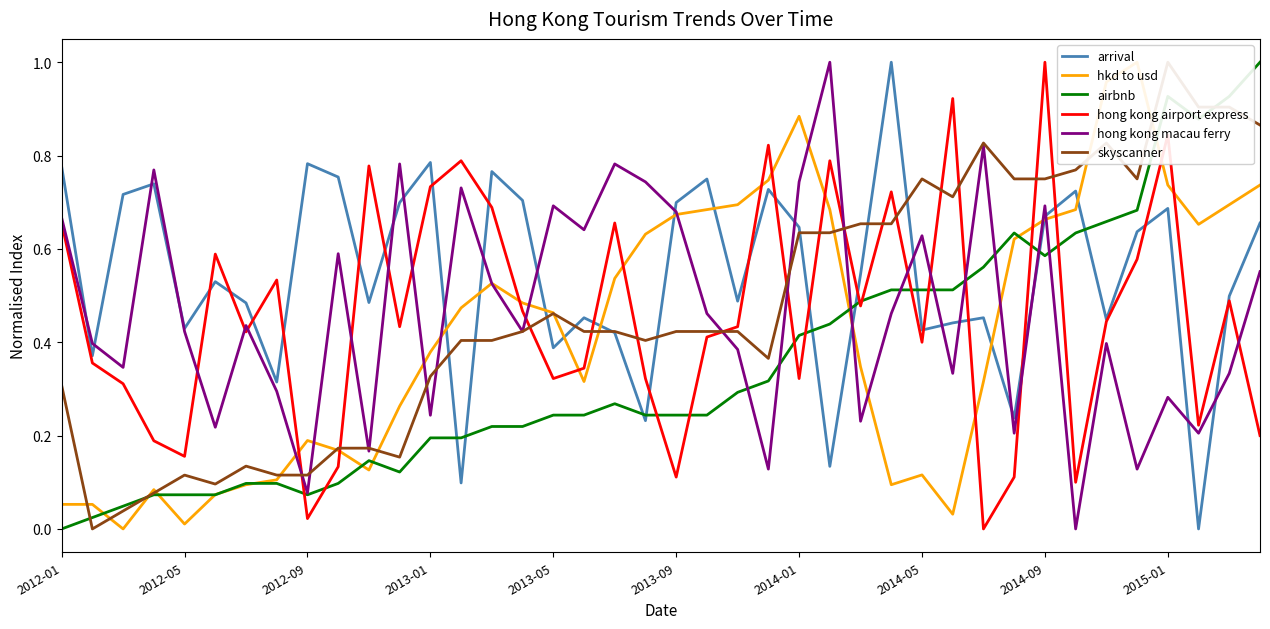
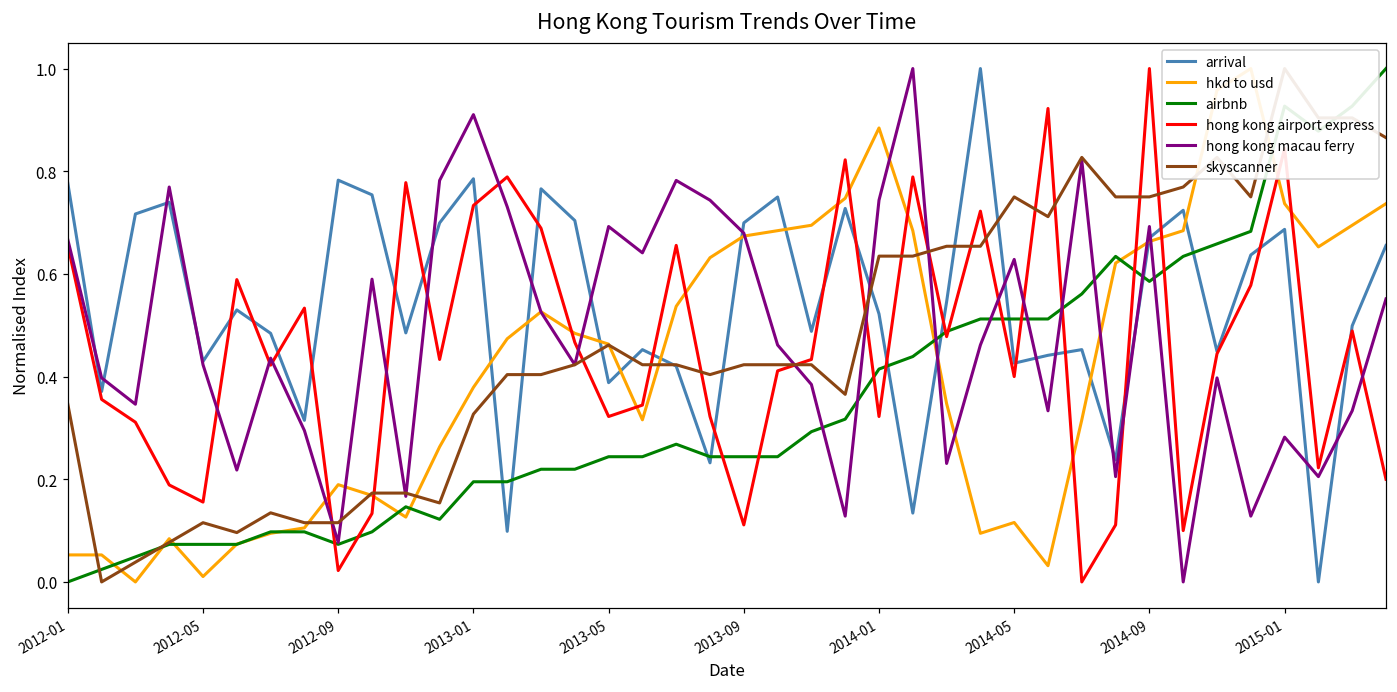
skyscanner, 2012-01: 0.31 -> 0.35
hong kong macau ferry, 2013-01: 0.24 -> 0.91
arrival, 2014-01: 0.65 -> 0.52
